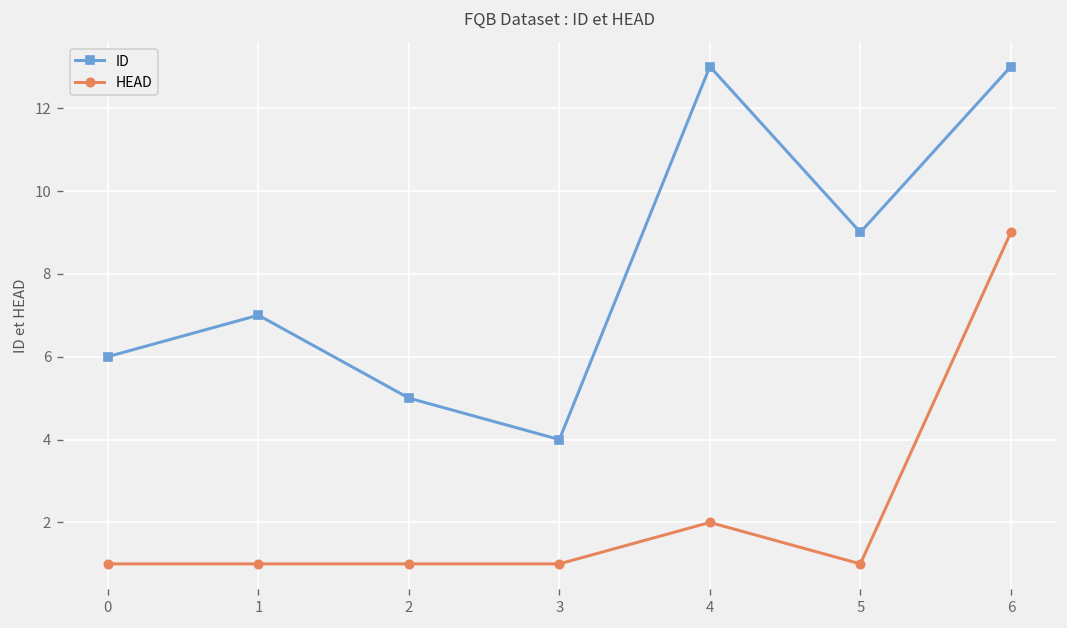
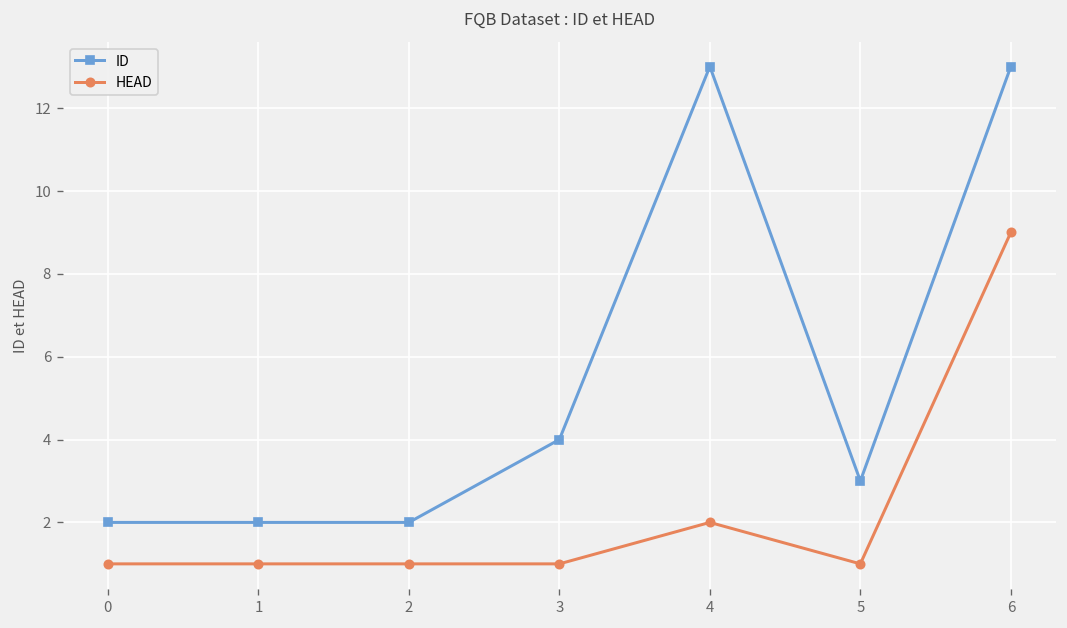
ID, 0: 6 -> 2
ID, 1: 7 -> 2
ID, 2: 5 -> 2
ID, 5: 9 -> 3
